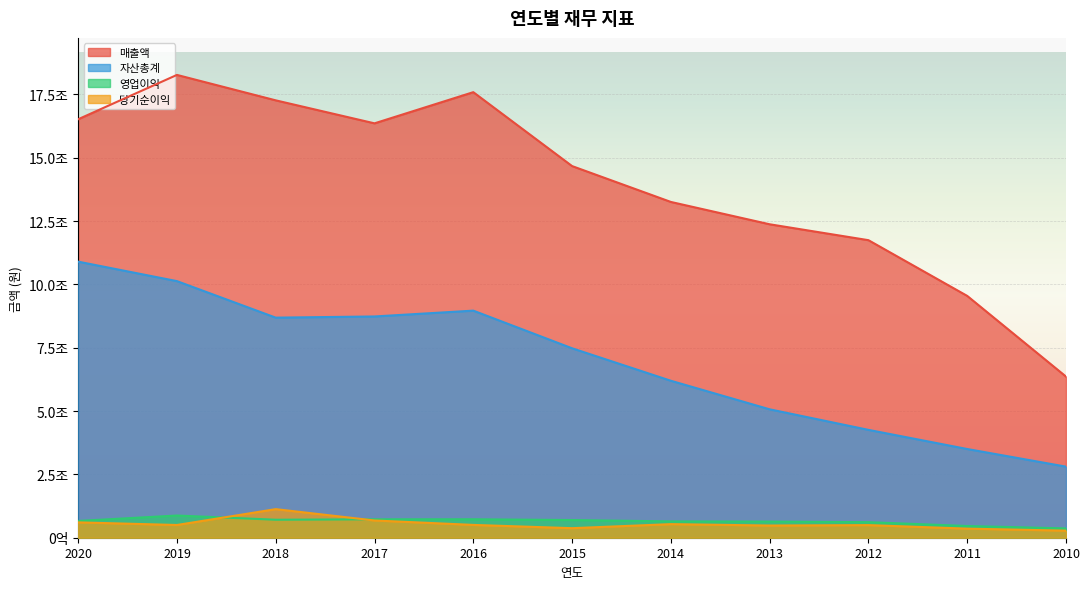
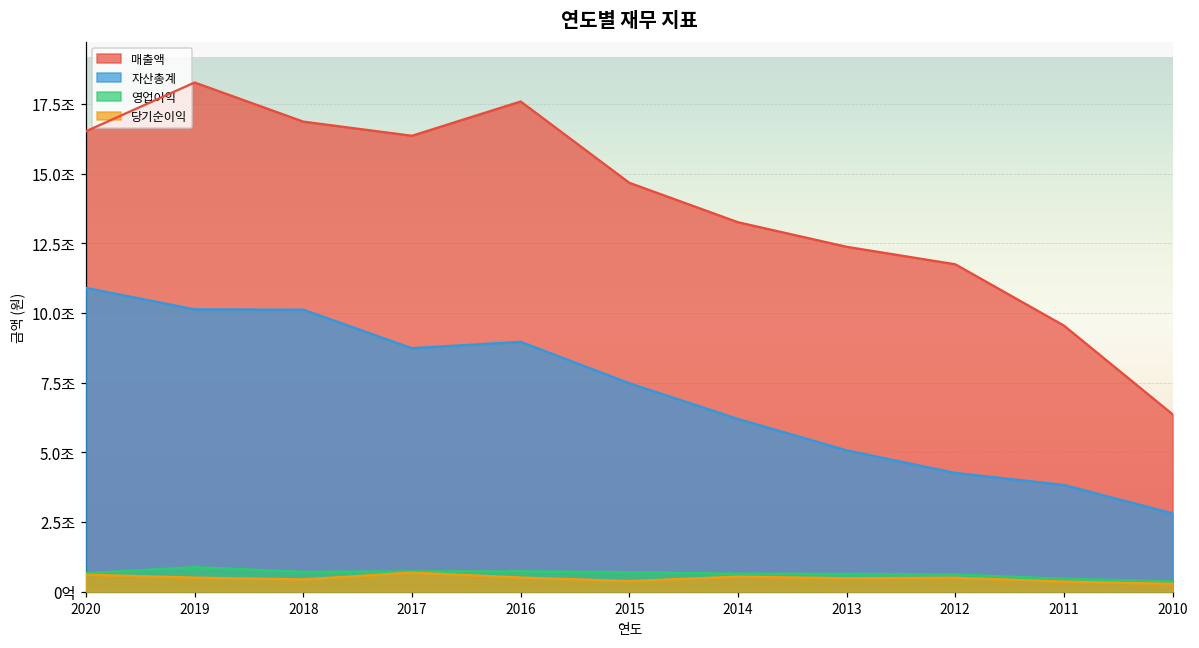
매출액, 2018: 17.3조 -> 16.9조
자산총계, 2018: 8.7조 -> 10.1조
당기순이익, 2018: 1.1조 -> 0.4조
자산총계, 2011: 3.5조 -> 3.8조
